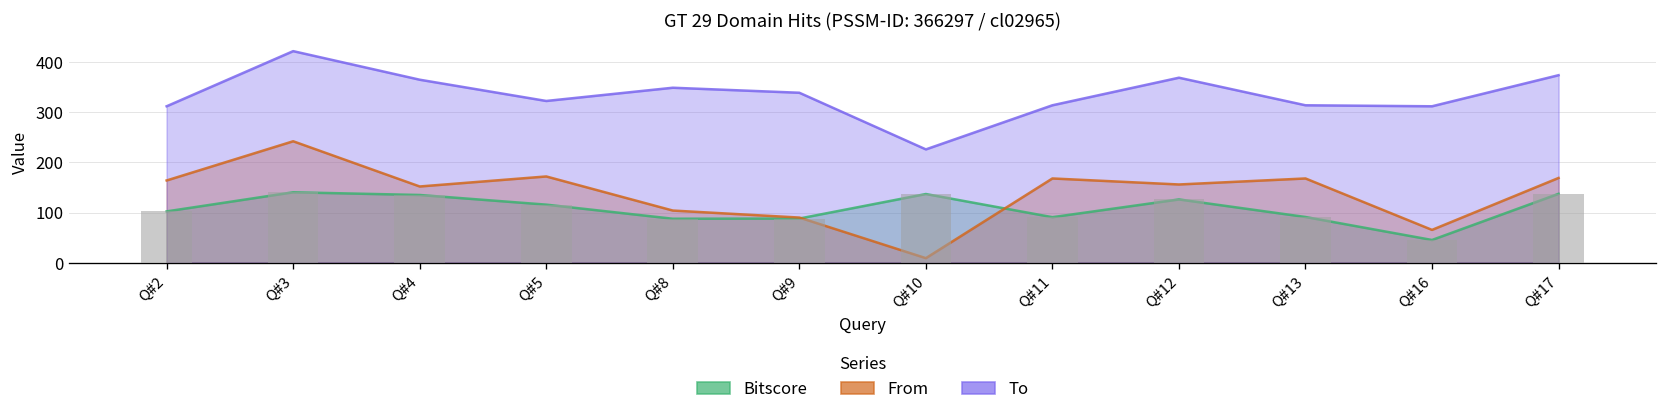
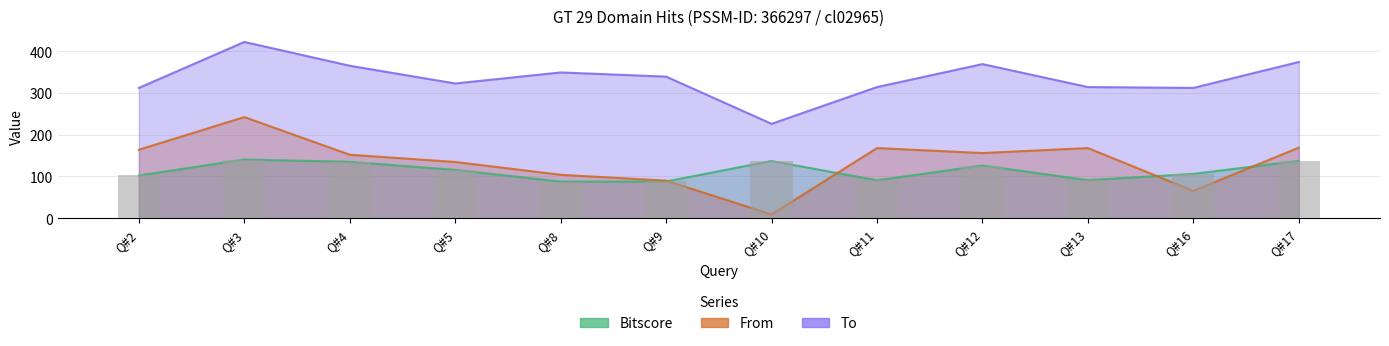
From, Q#5: 170 -> 130
Bitscore, Q#16: 50 -> 110
